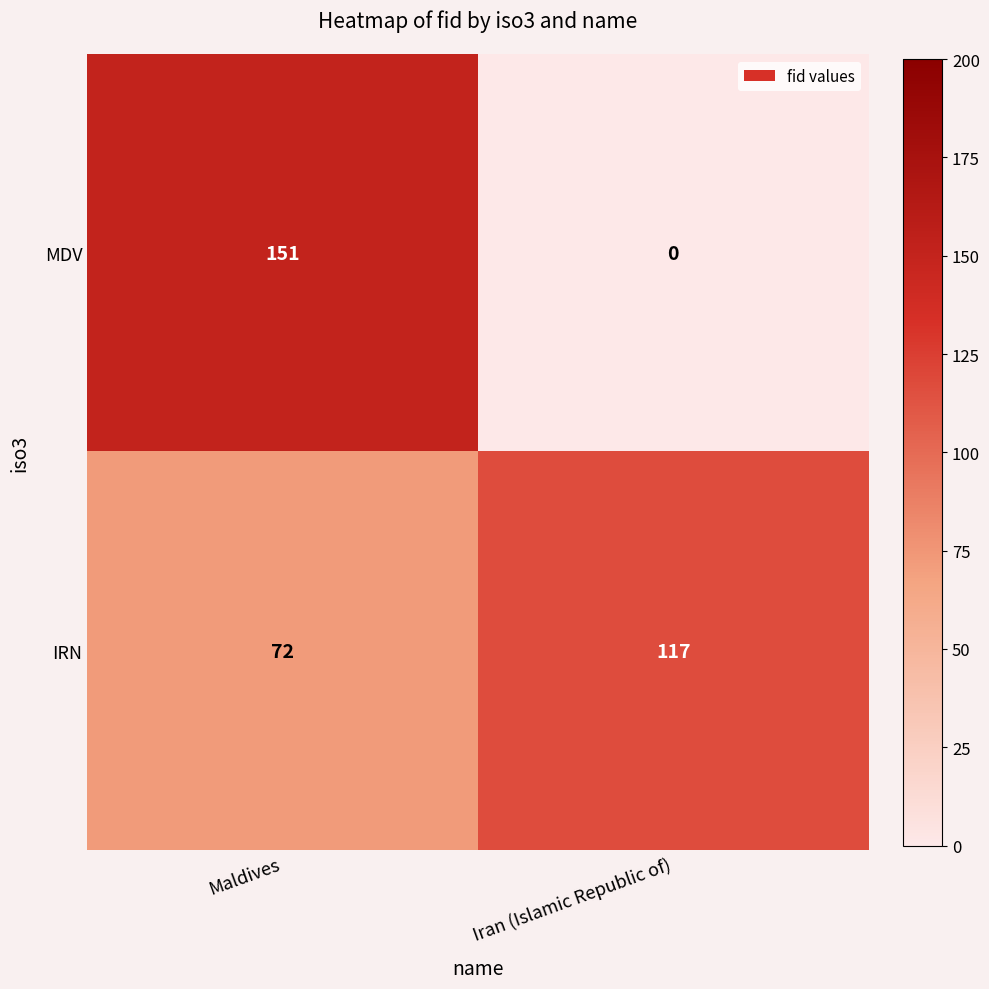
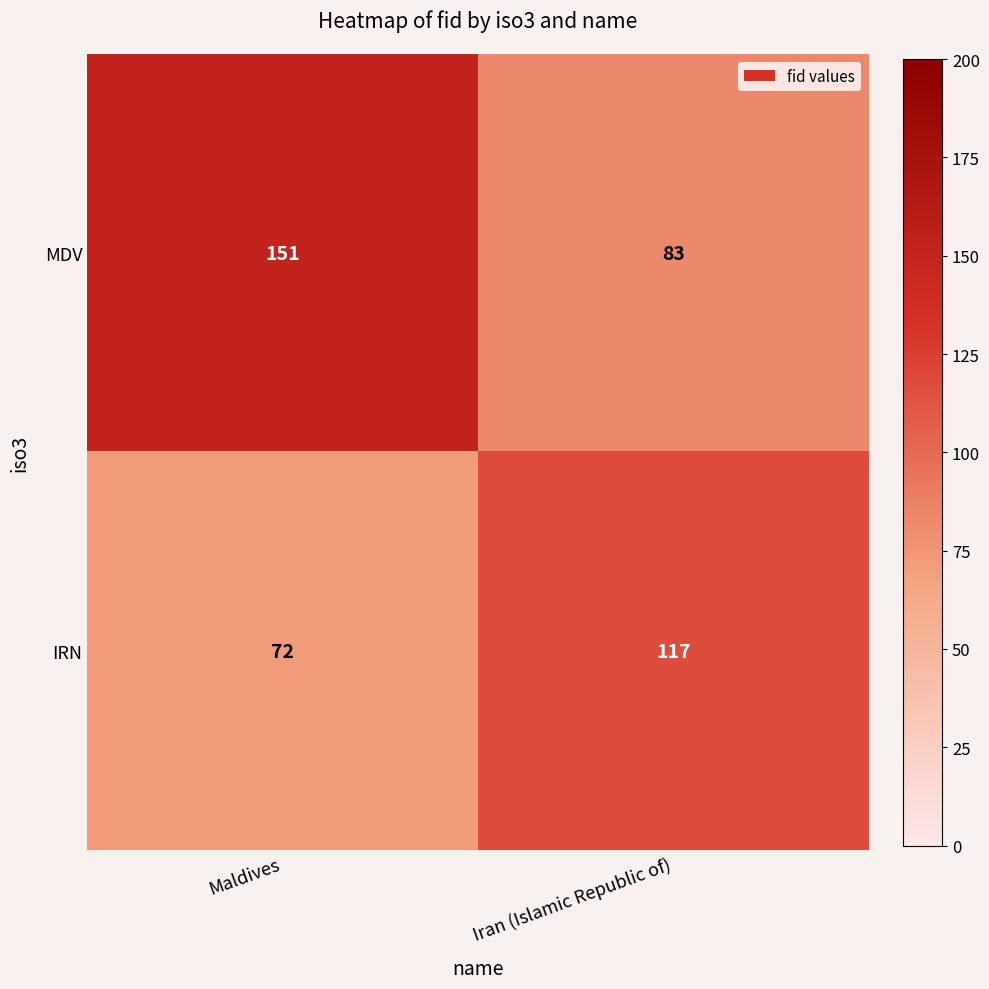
MDV, Iran (Islamic Republic of): 0 -> 83
